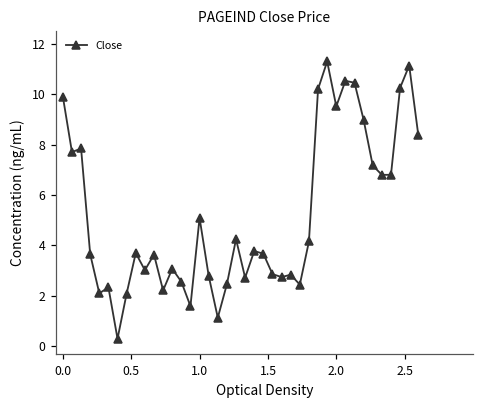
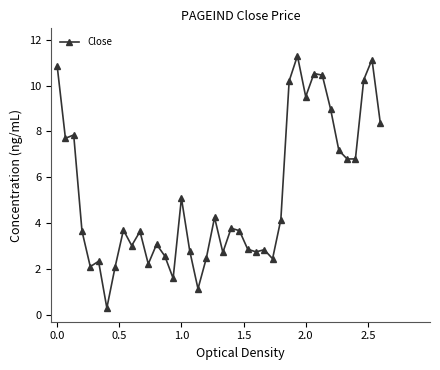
0.0: 9.9 -> 10.9
